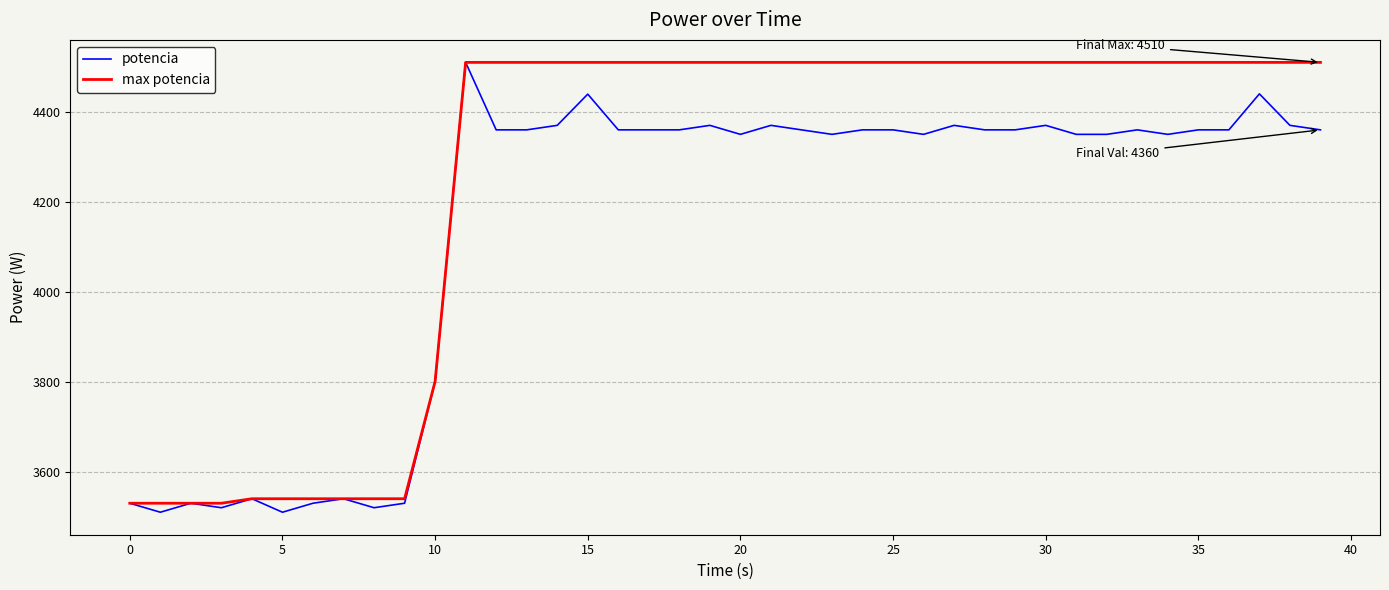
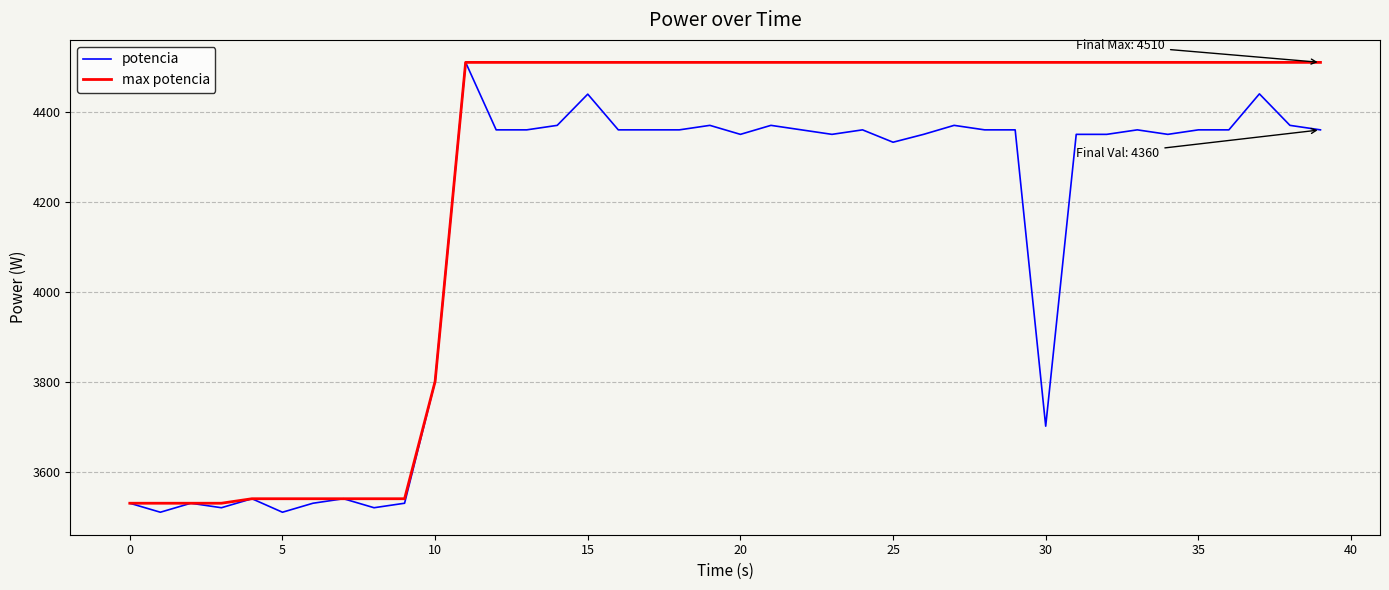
potencia, 25: 4360 -> 4330
potencia, 30: 4370 -> 3700
